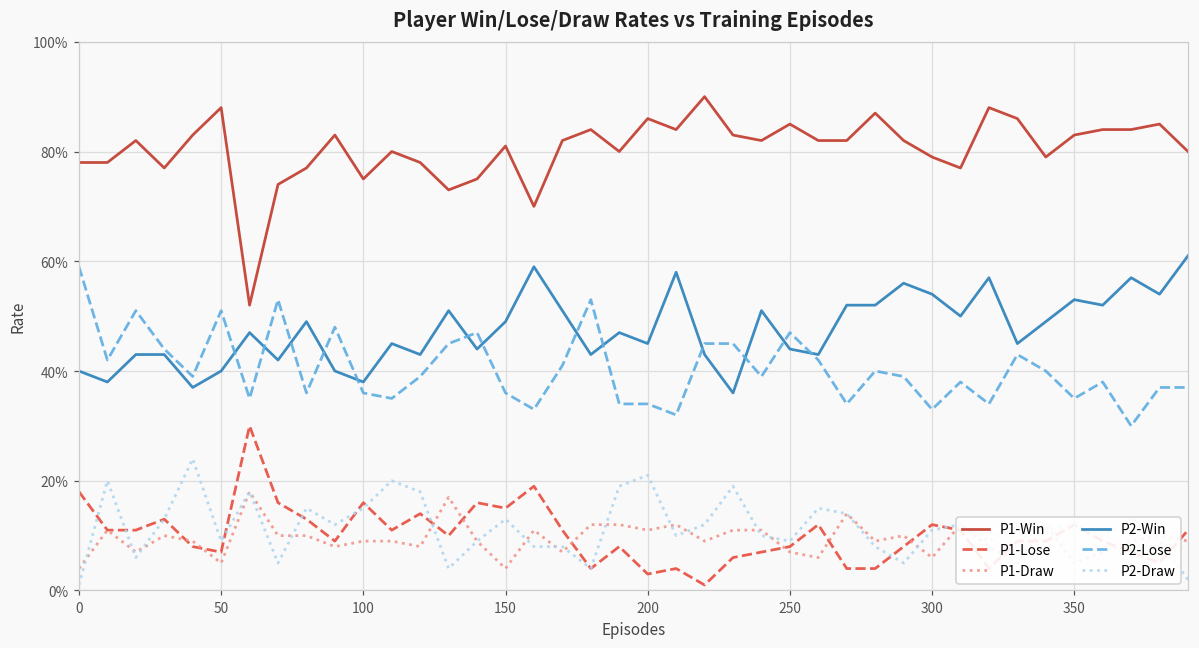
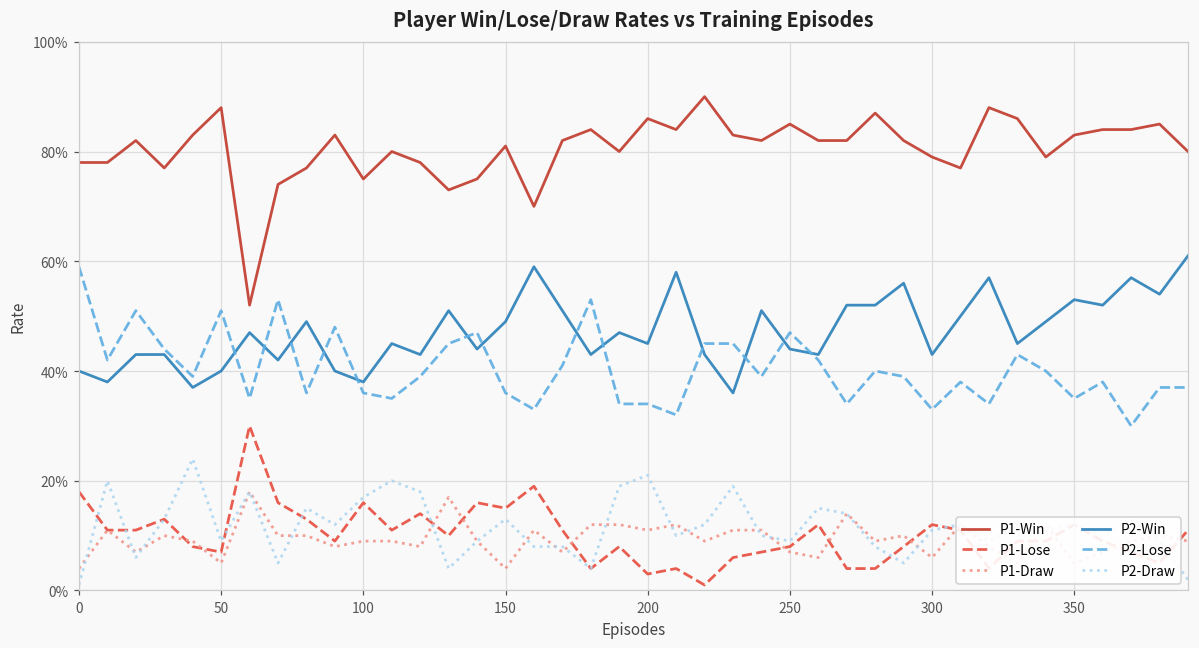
P2-Draw, 100: 15% -> 17%
P2-Win, 300: 54% -> 43%
